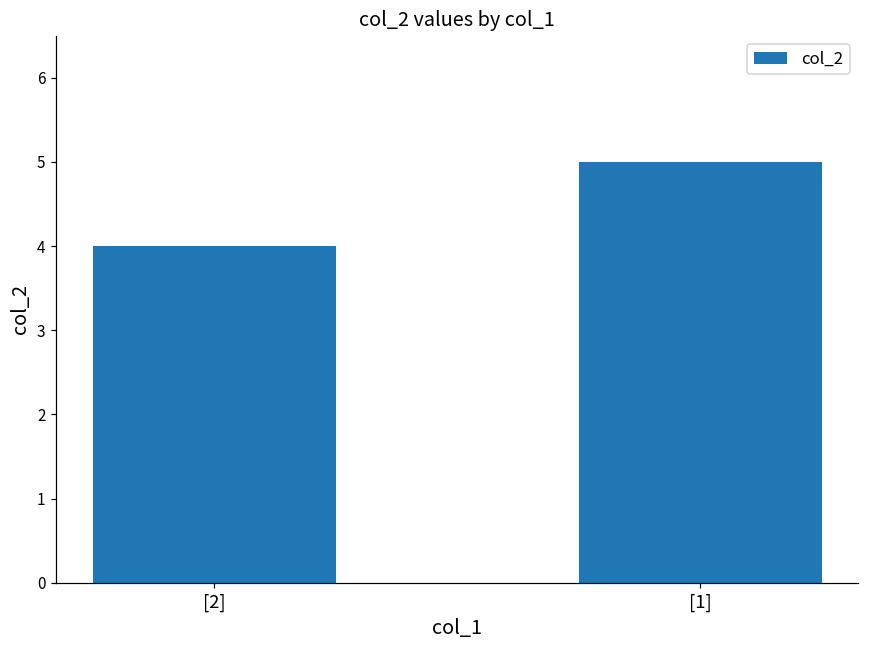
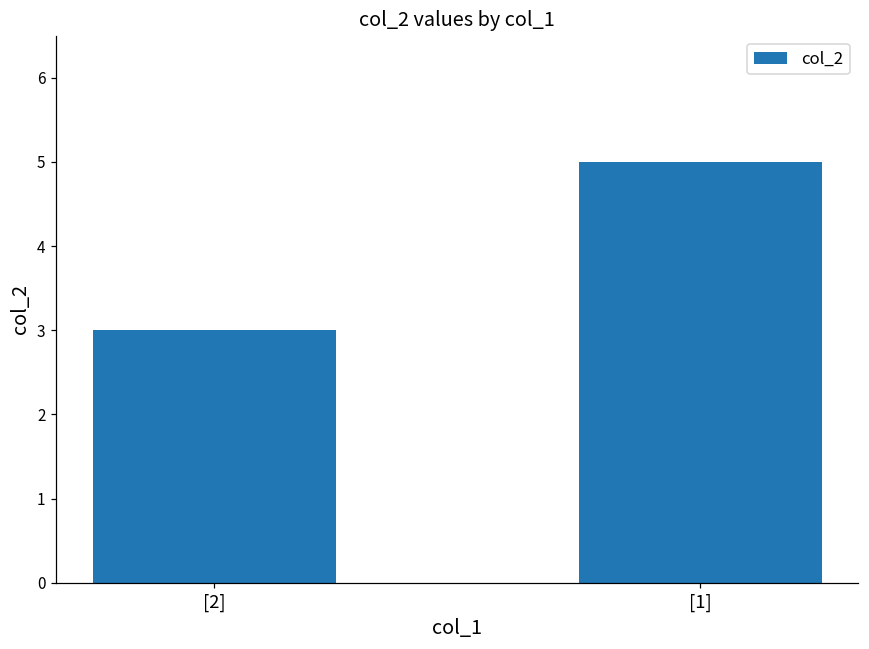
[2]: 4 -> 3
